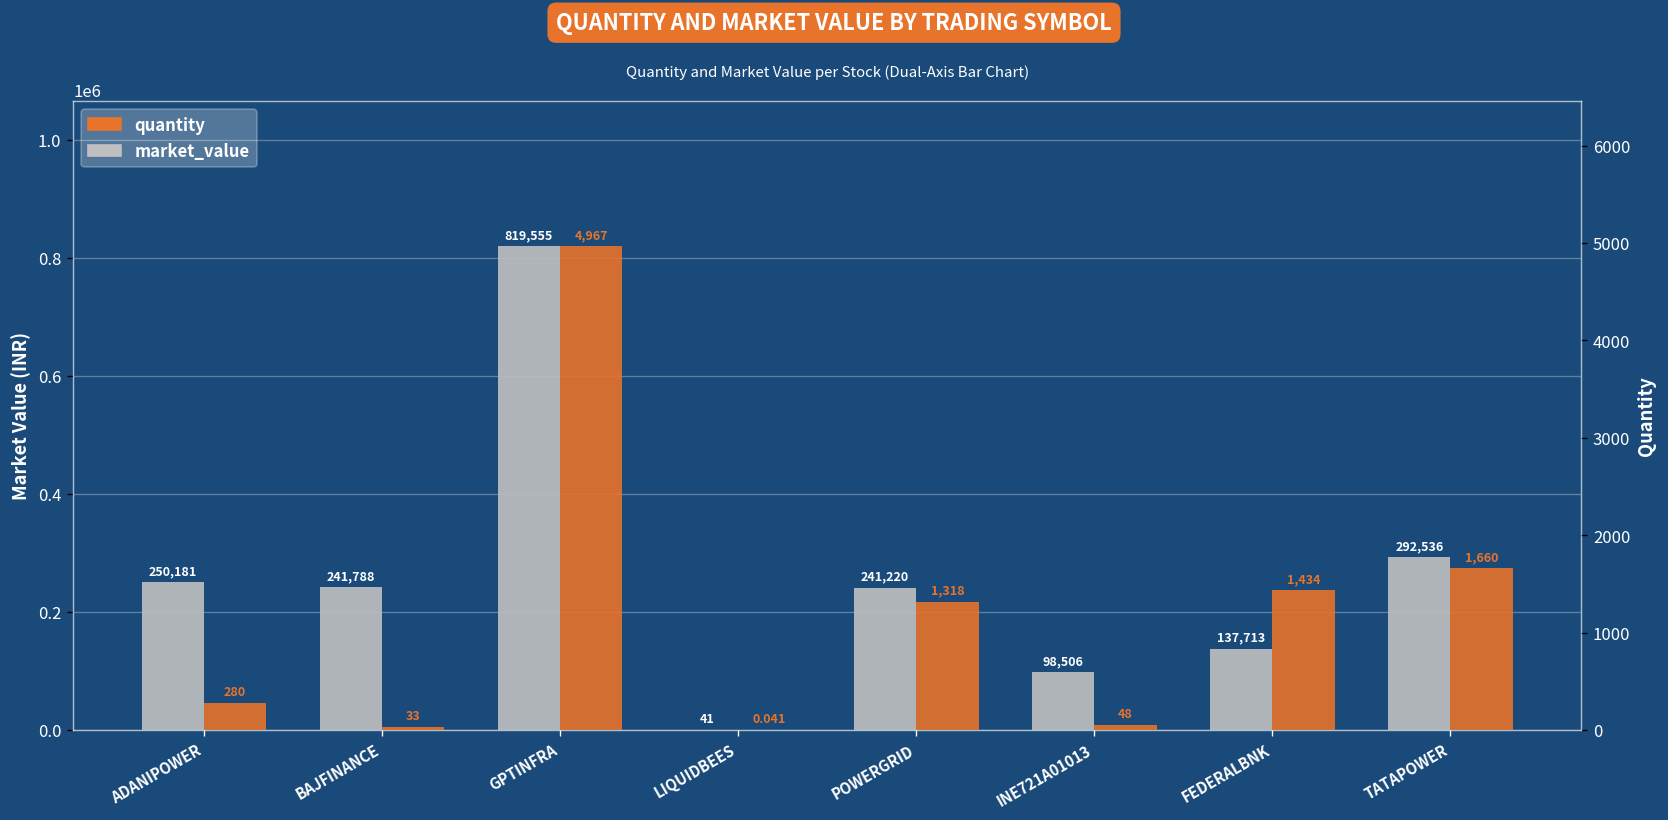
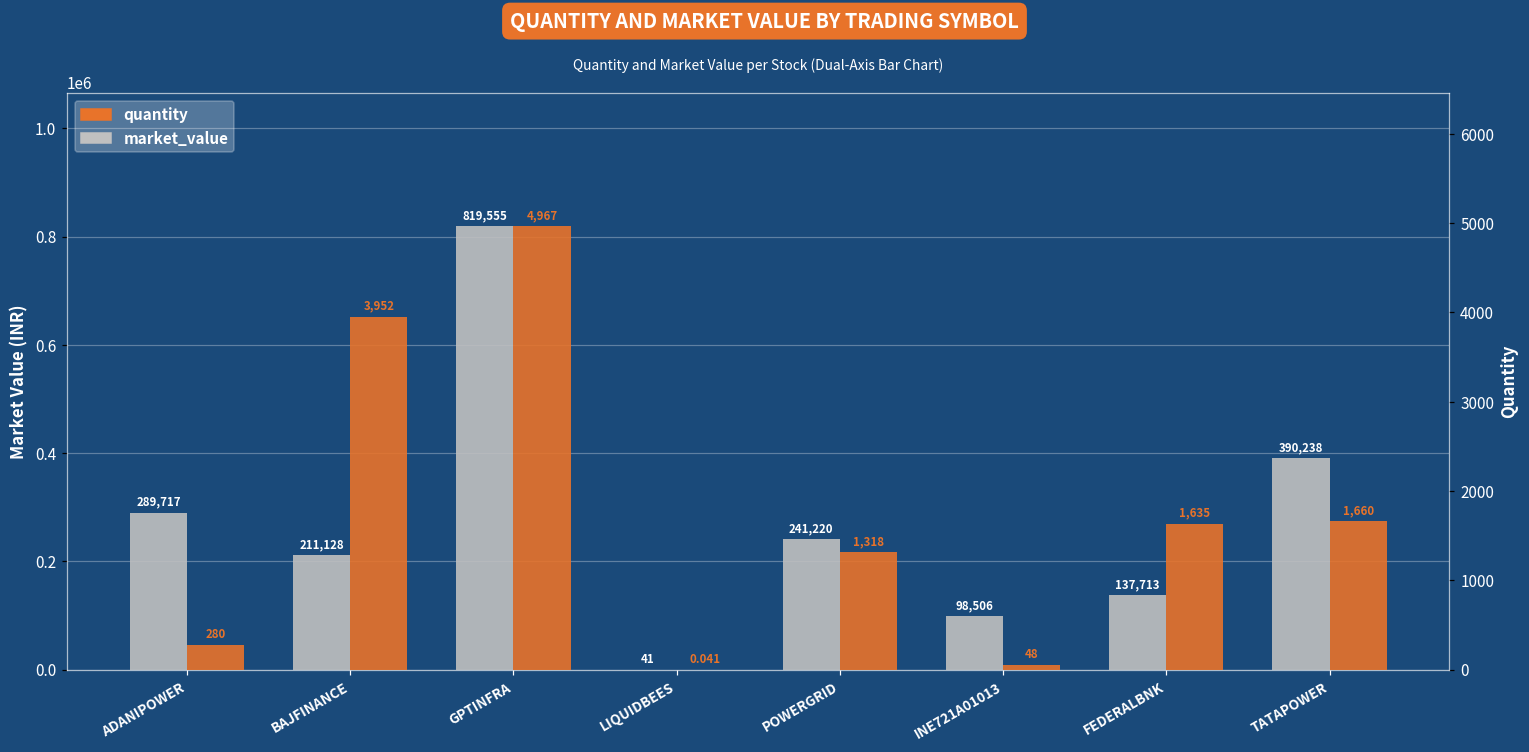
market_value, ADANIPOWER: 250,181 -> 289,717
market_value, BAJFINANCE: 241,788 -> 211,128
market_value, TATAPOWER: 292,536 -> 390,238
quantity, BAJFINANCE: 33 -> 3,952
quantity, FEDERALBNK: 1,434 -> 1,635
